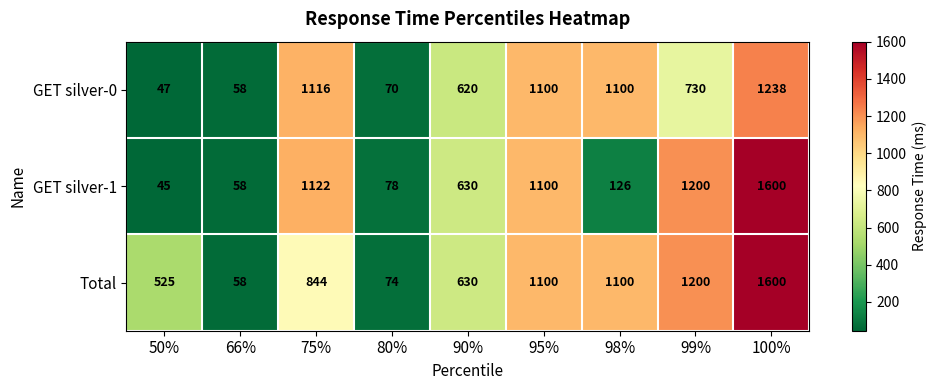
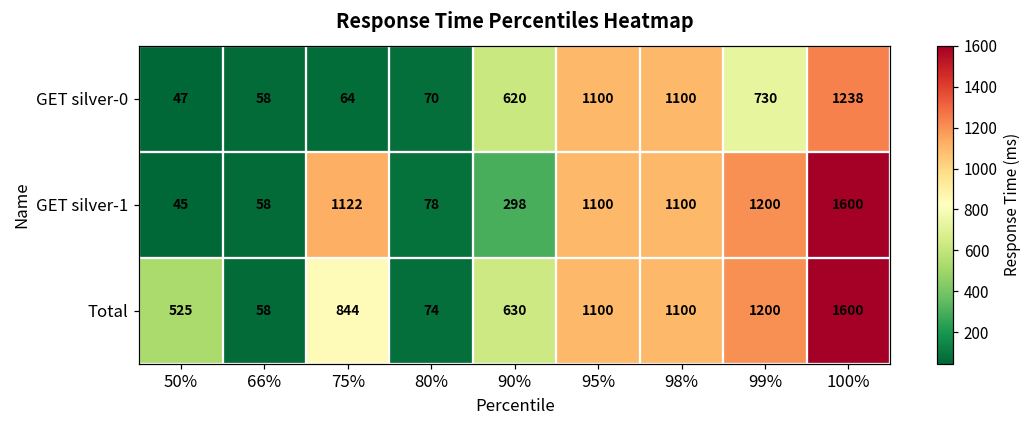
GET silver-0, 75%: 1116 -> 64
GET silver-1, 90%: 630 -> 298
GET silver-1, 98%: 126 -> 1100
